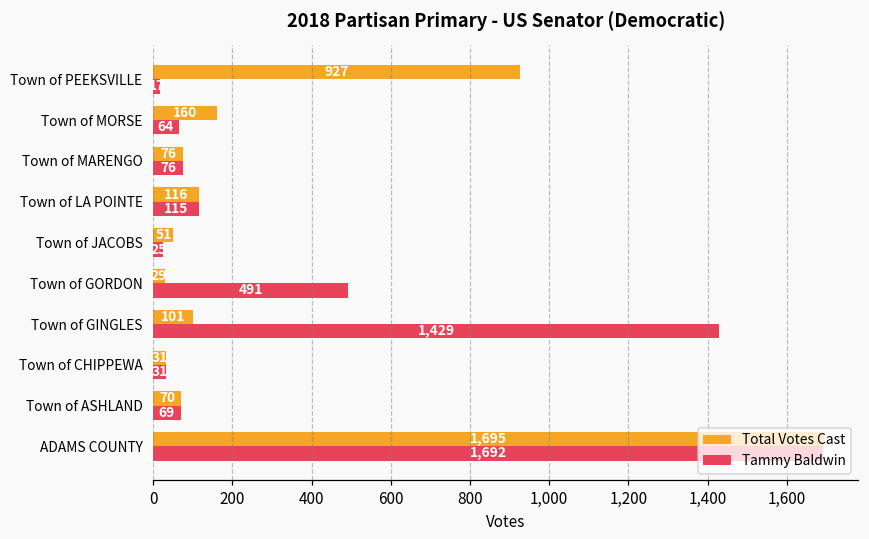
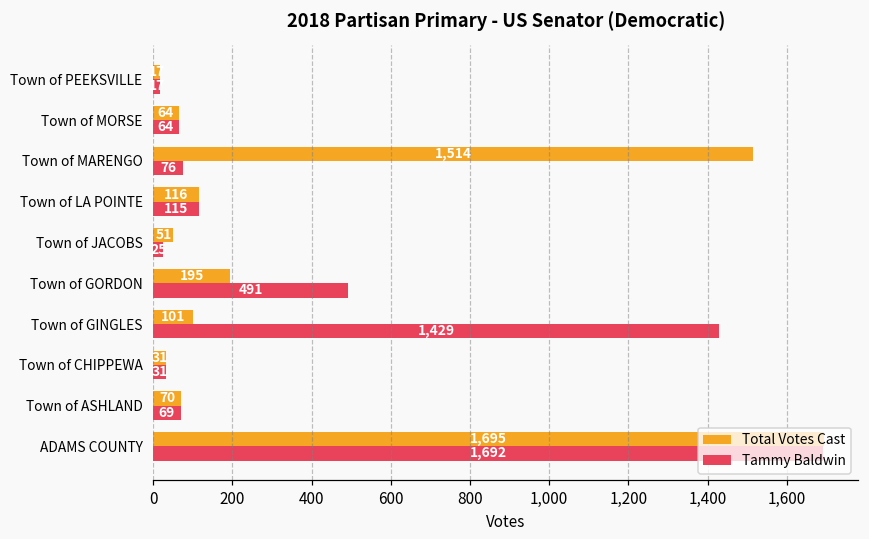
Total Votes Cast, Town of PEEKSVILLE: 930 -> 20
Total Votes Cast, Town of MORSE: 160 -> 64
Total Votes Cast, Town of MARENGO: 76 -> 1,514
Total Votes Cast, Town of GORDON: 29 -> 195
